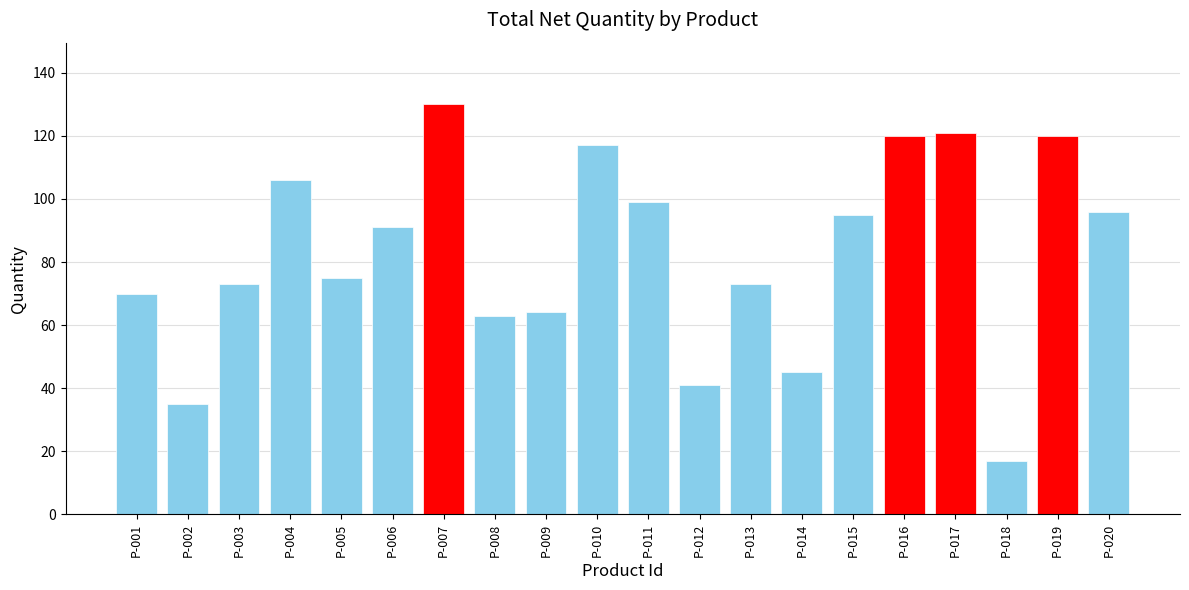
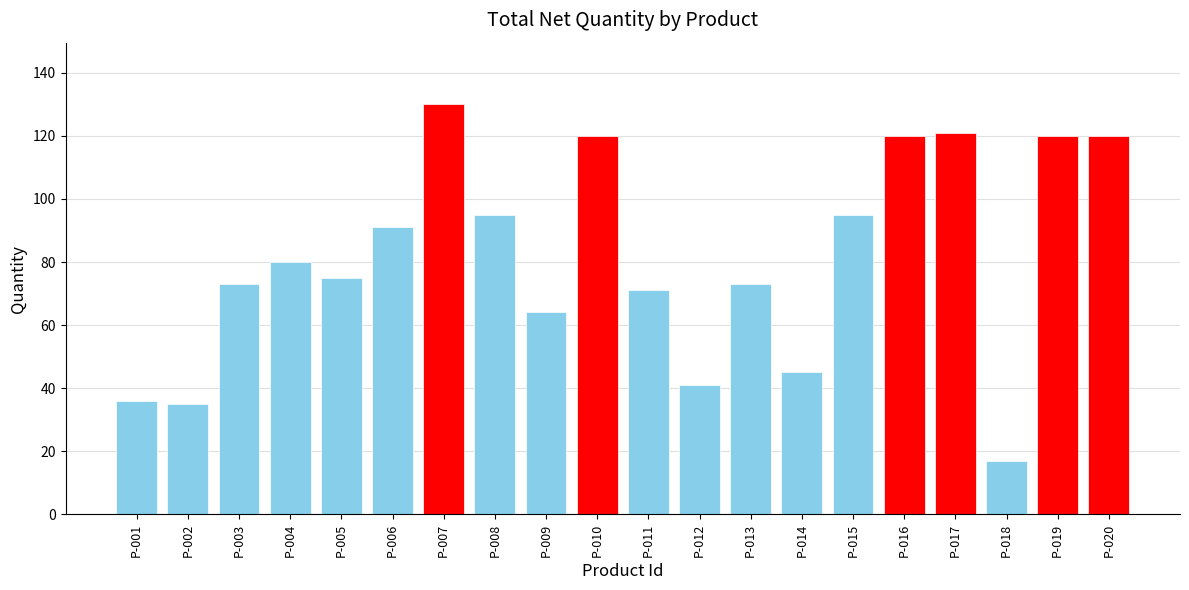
P-001: 70 -> 36
P-004: 106 -> 80
P-008: 63 -> 95
P-010: 117 -> 120
P-011: 99 -> 71
P-020: 96 -> 120
